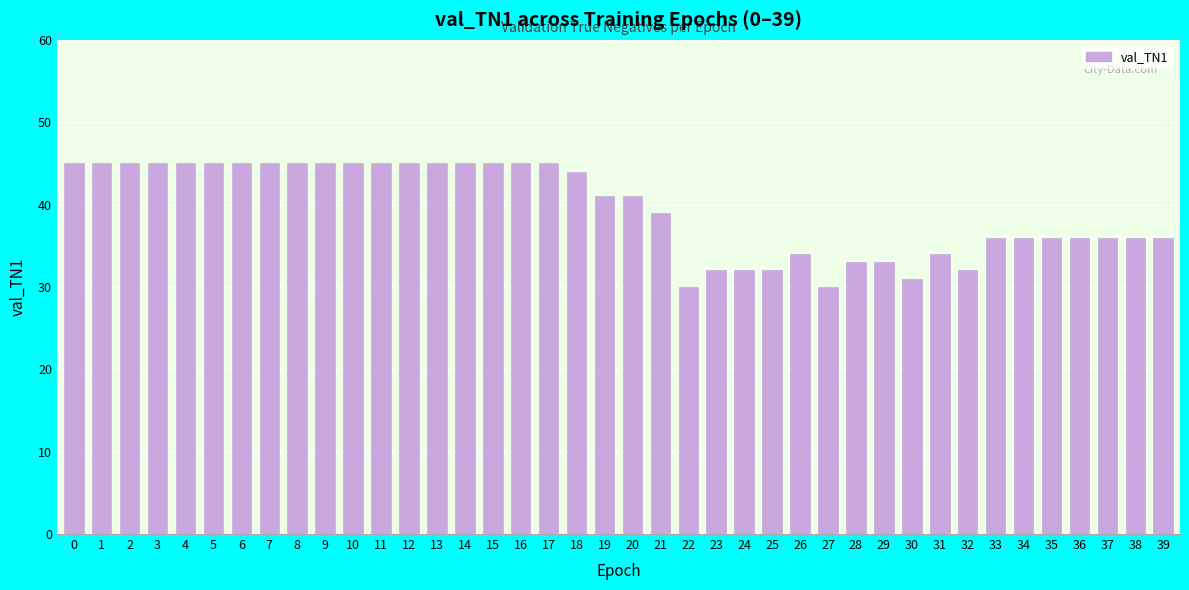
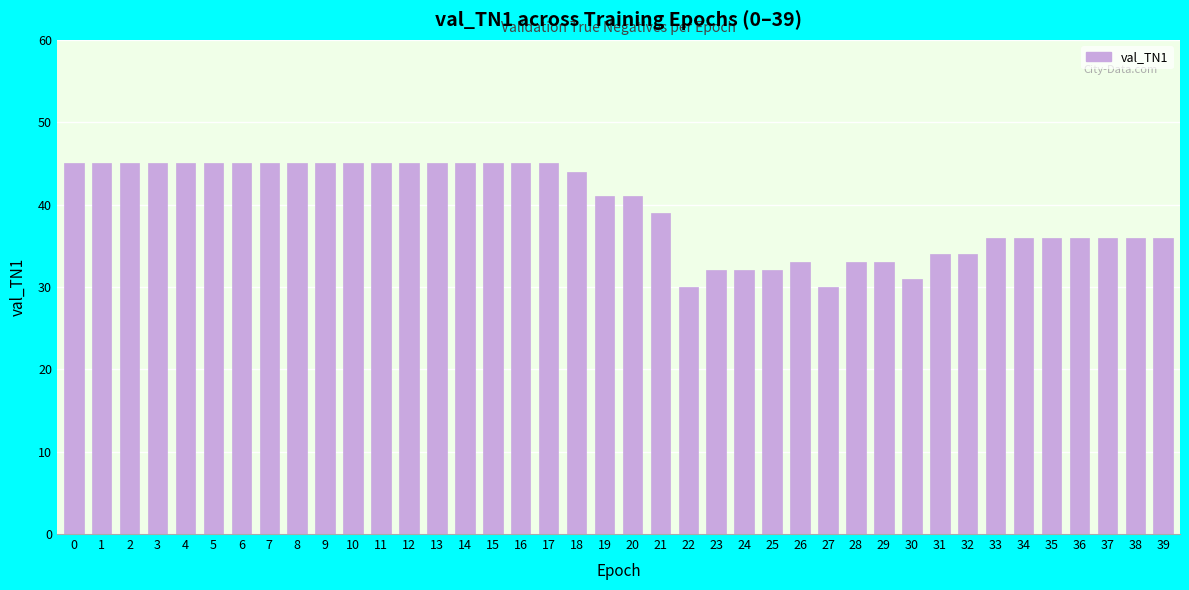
26: 34 -> 33
32: 32 -> 34
